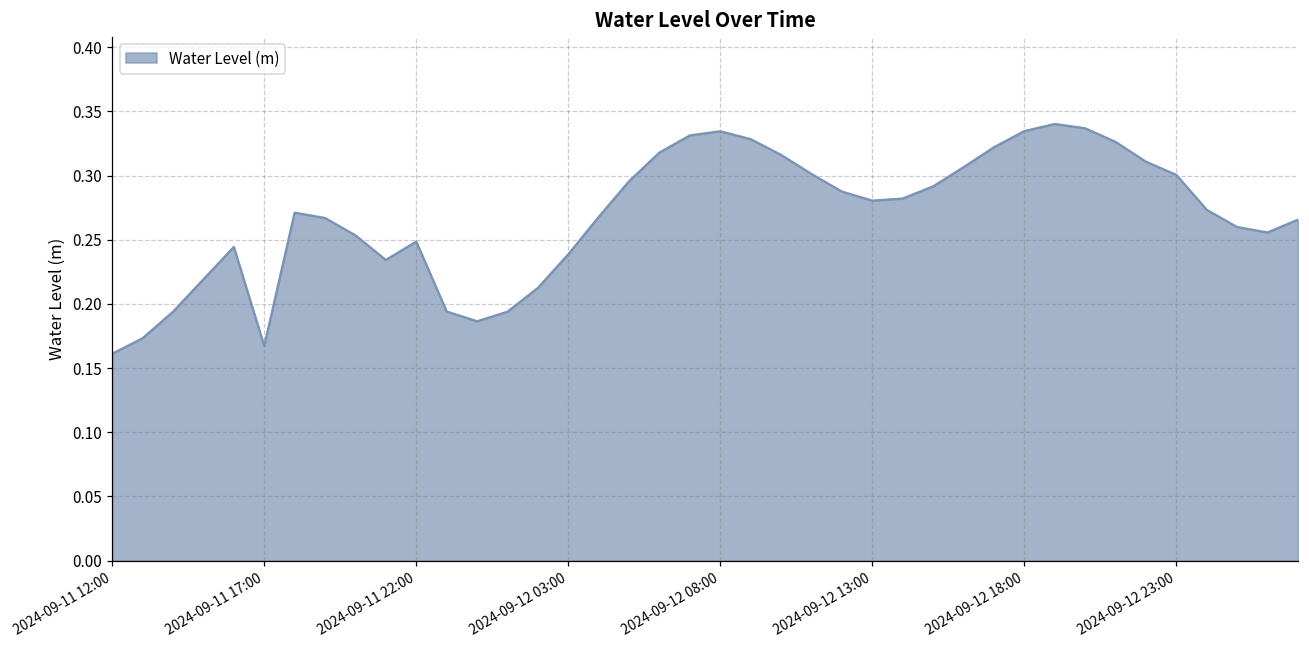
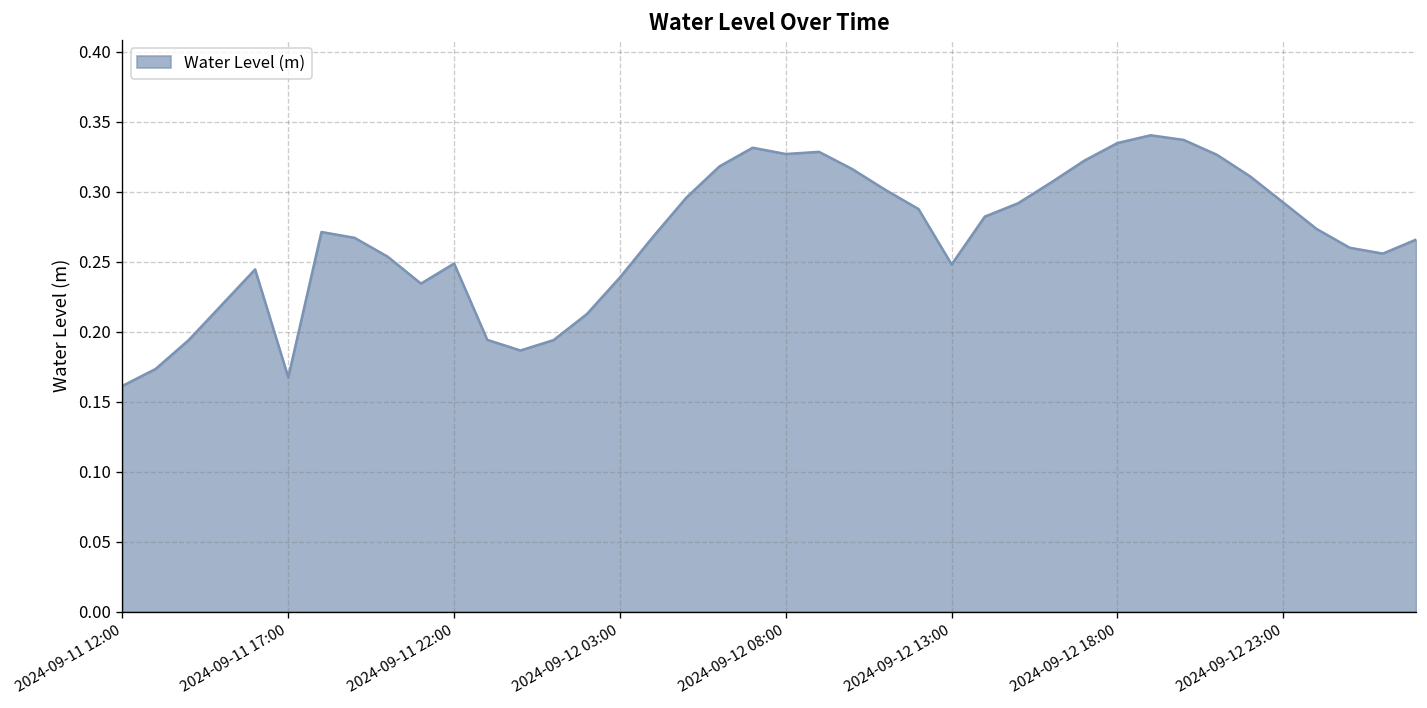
2024-09-12 08:00: 0.335 -> 0.327
2024-09-12 13:00: 0.280 -> 0.248
2024-09-12 23:00: 0.300 -> 0.292
